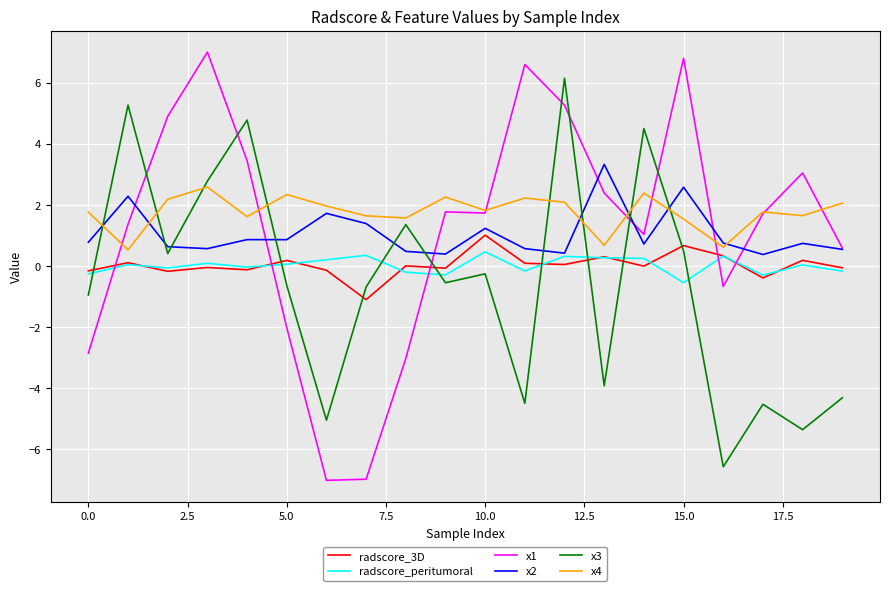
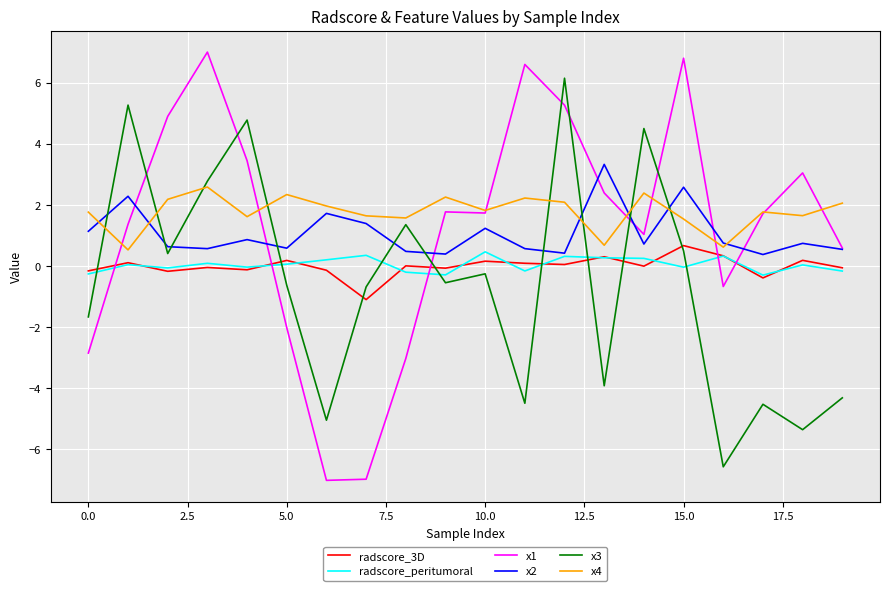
x2, 0.0: 0.8 -> 1.1
x3, 0.0: -1.0 -> -1.7
x2, 5.0: 0.9 -> 0.6
radscore_3D, 10.0: 1.0 -> 0.2
radscore_peritumoral, 15.0: -0.6 -> 0.0
